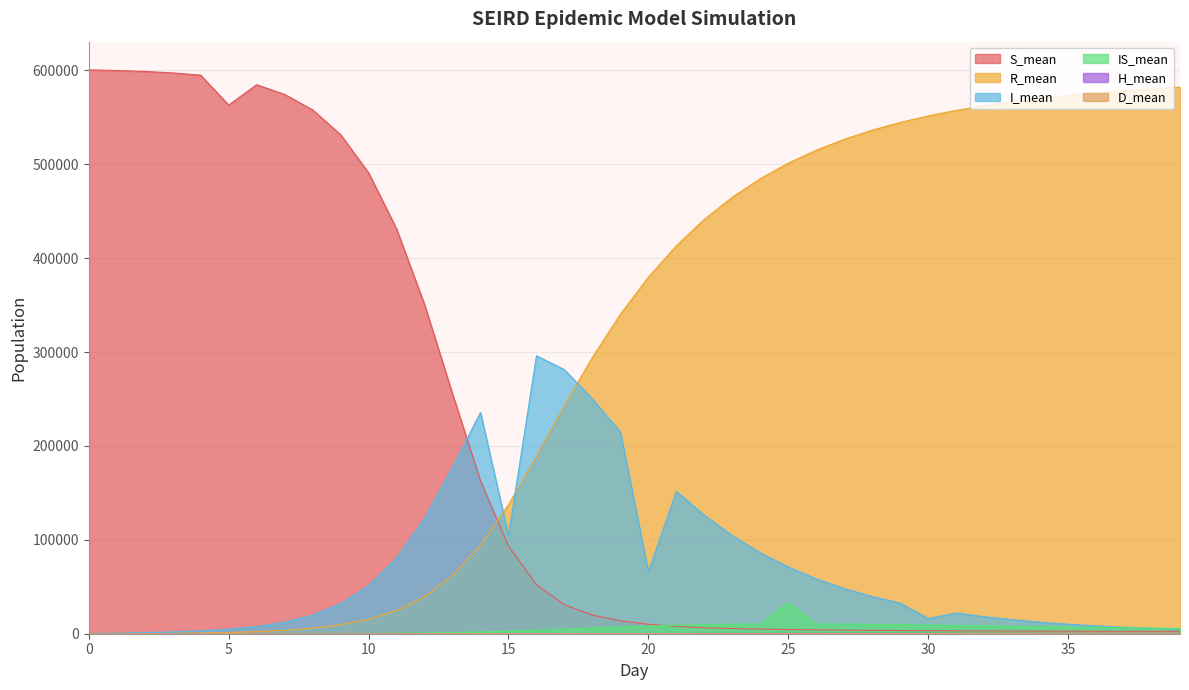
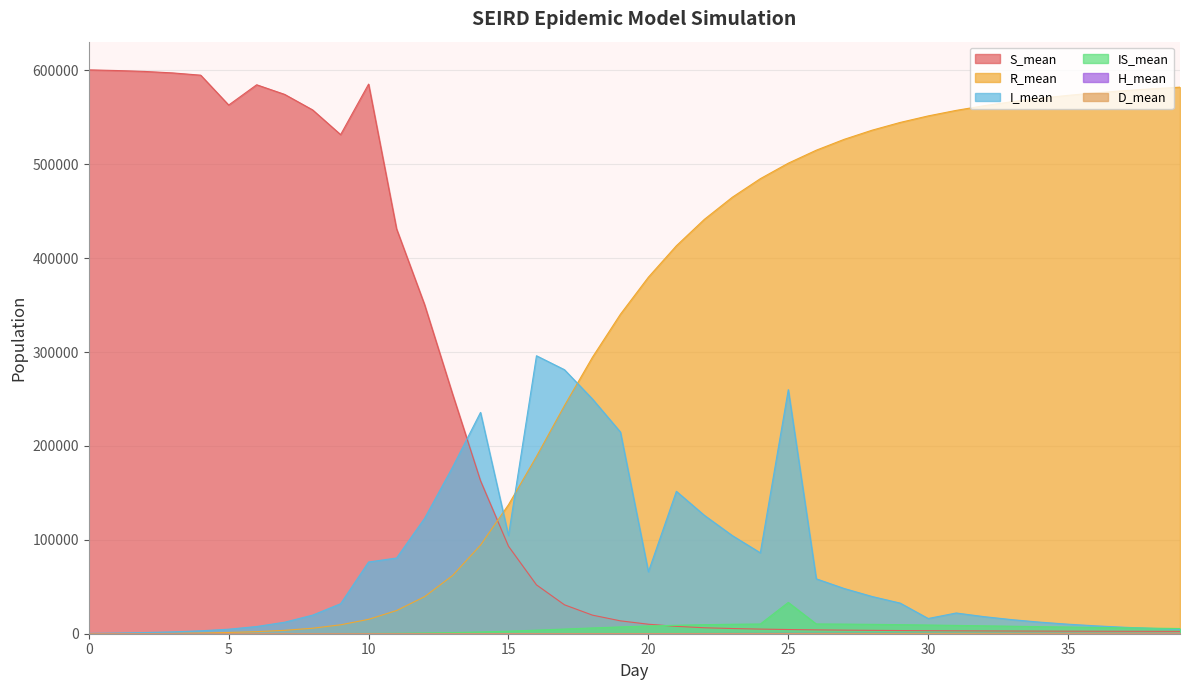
S_mean, 10: 490000 -> 590000
I_mean, 10: 50000 -> 80000
I_mean, 25: 70000 -> 260000
